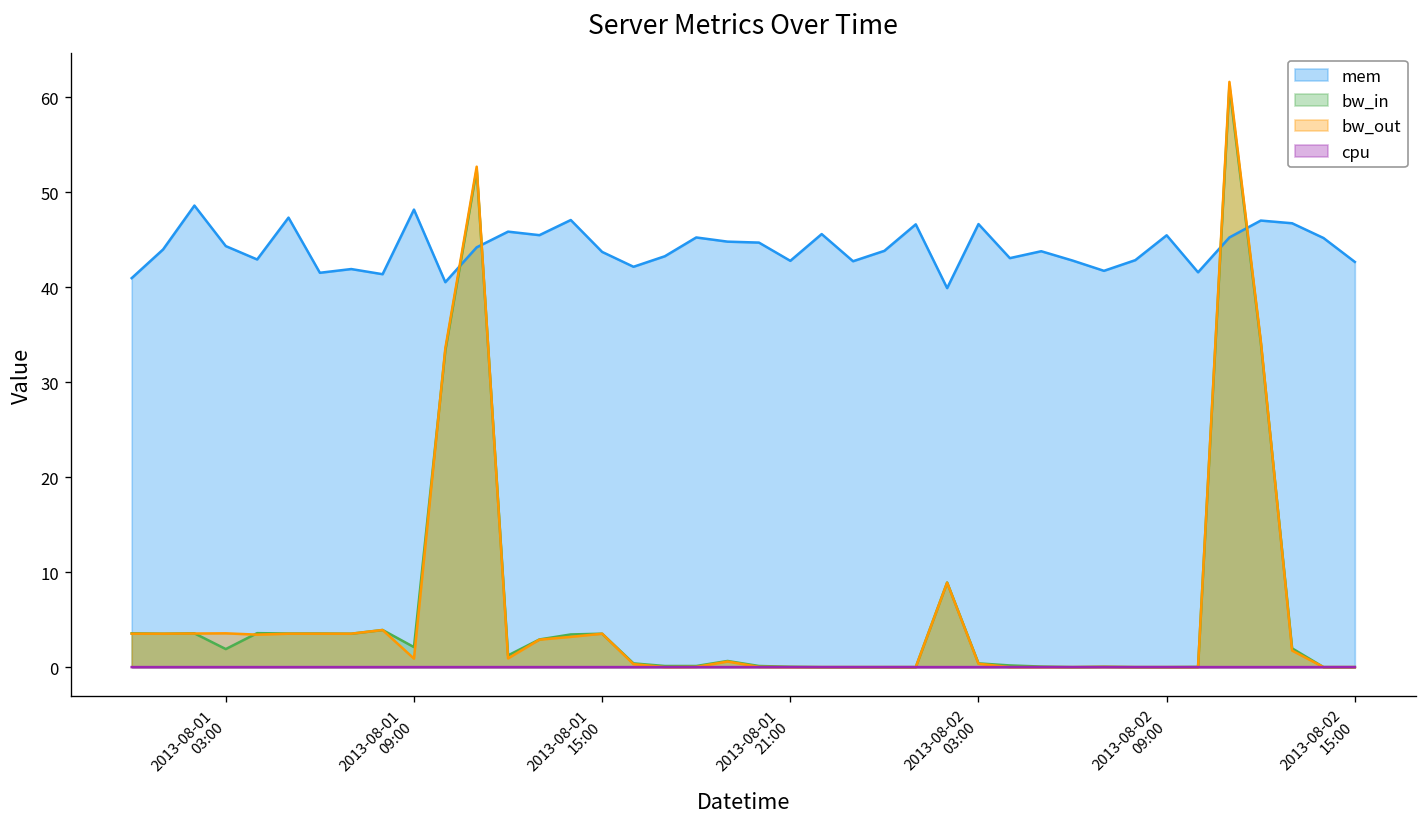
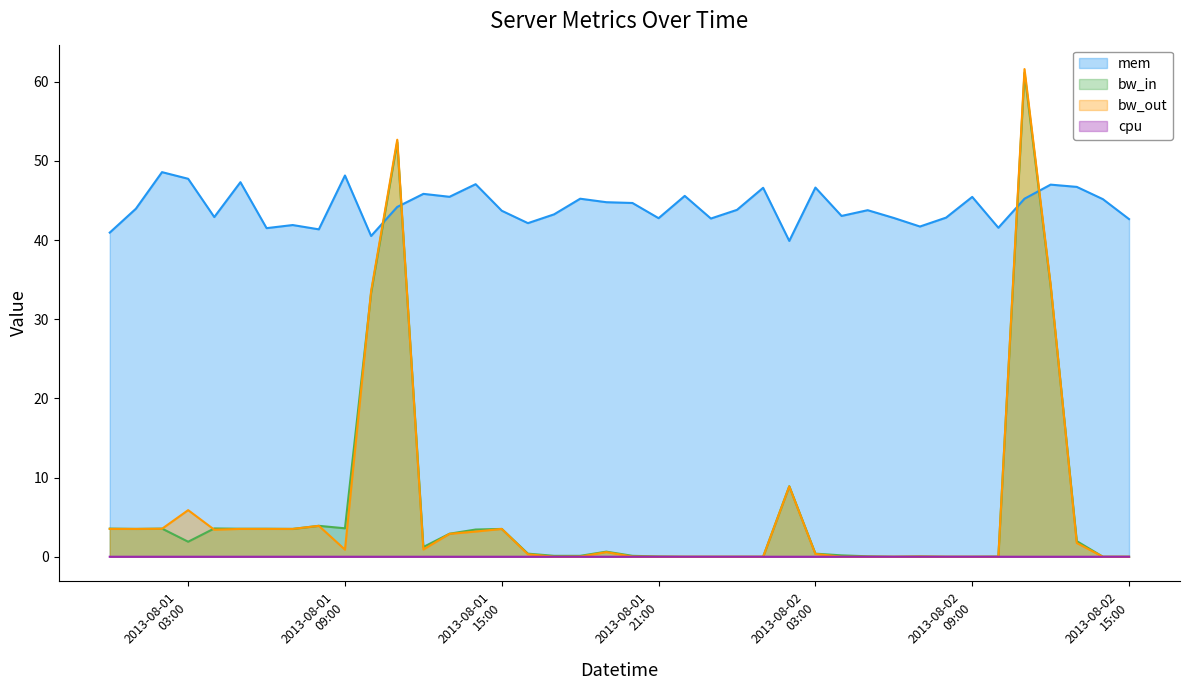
mem, 2013-08-01 03:00: 44 -> 48
bw_out, 2013-08-01 03:00: 4 -> 6
bw_in, 2013-08-01 09:00: 2 -> 4
